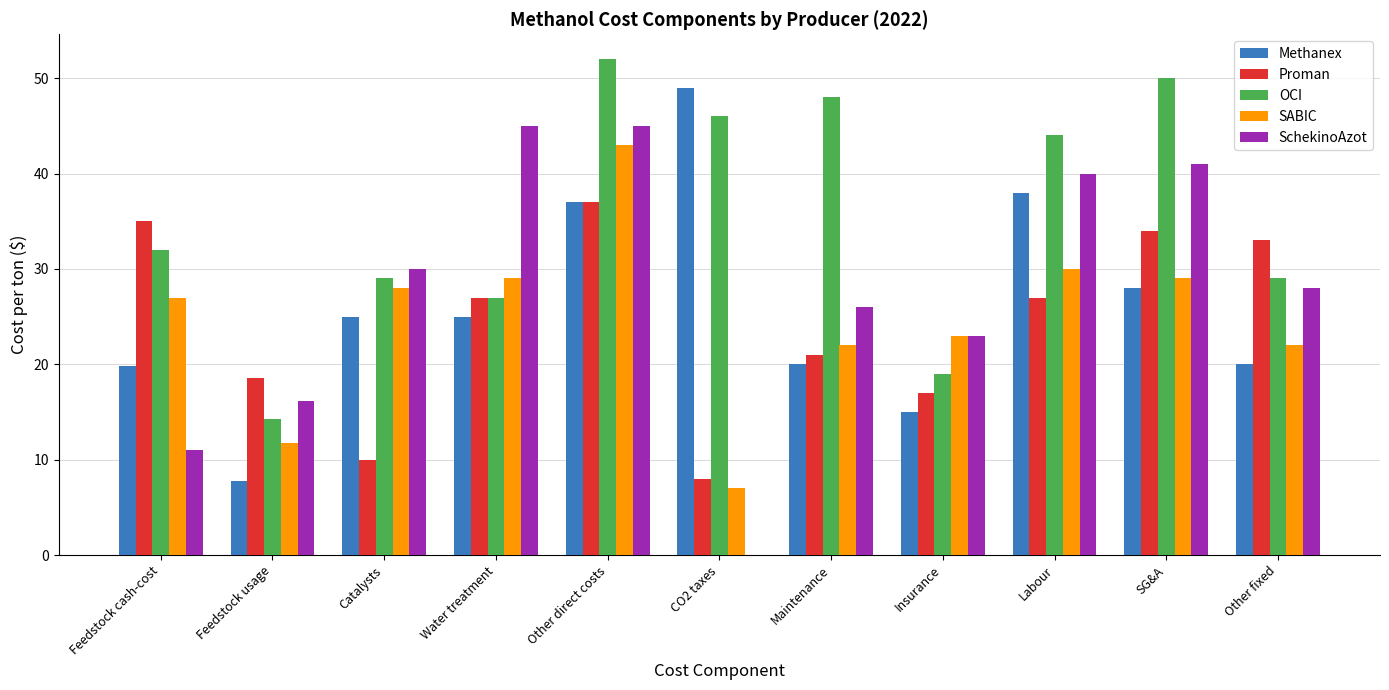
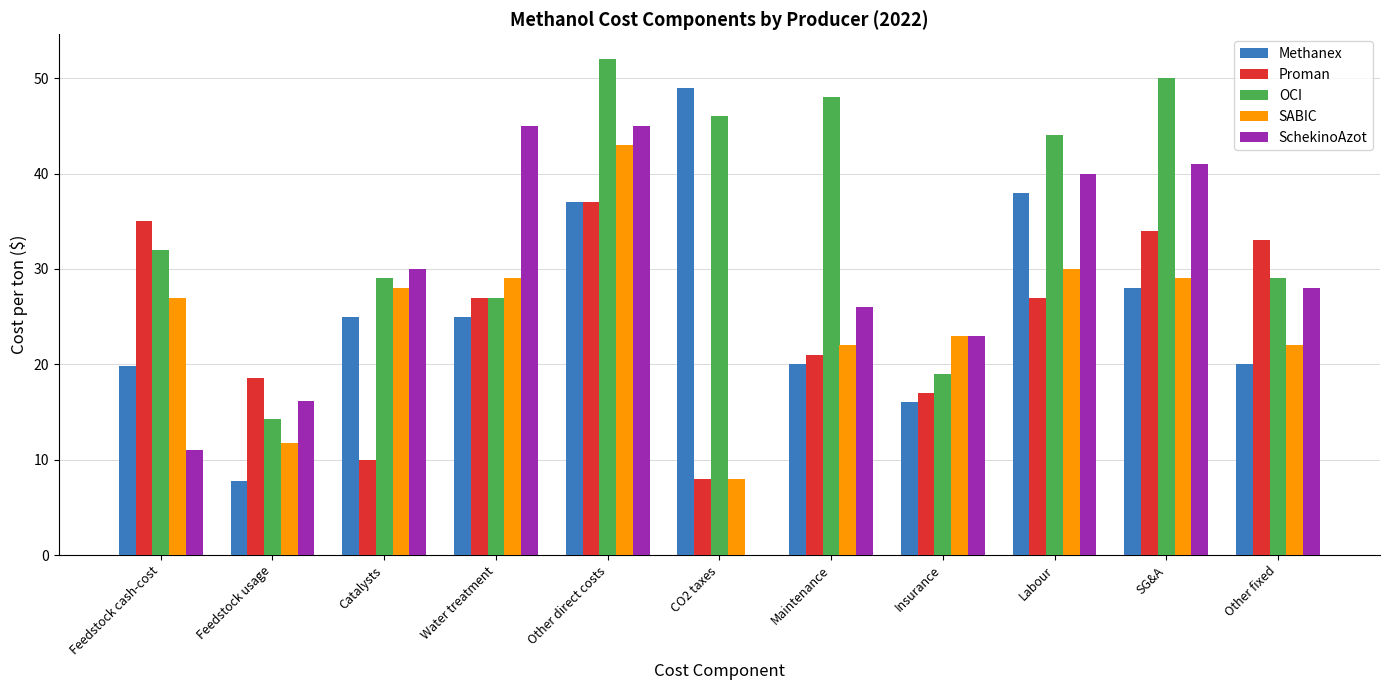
SABIC, CO2 taxes: 7 -> 8
Methanex, Insurance: 15 -> 16
